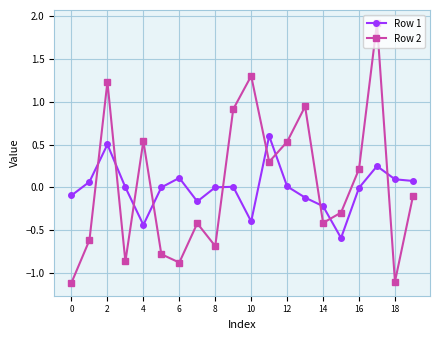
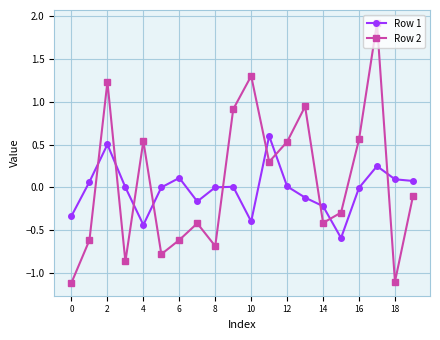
Row 1, 0: -0.1 -> -0.3
Row 2, 6: -0.9 -> -0.6
Row 2, 16: 0.2 -> 0.6
